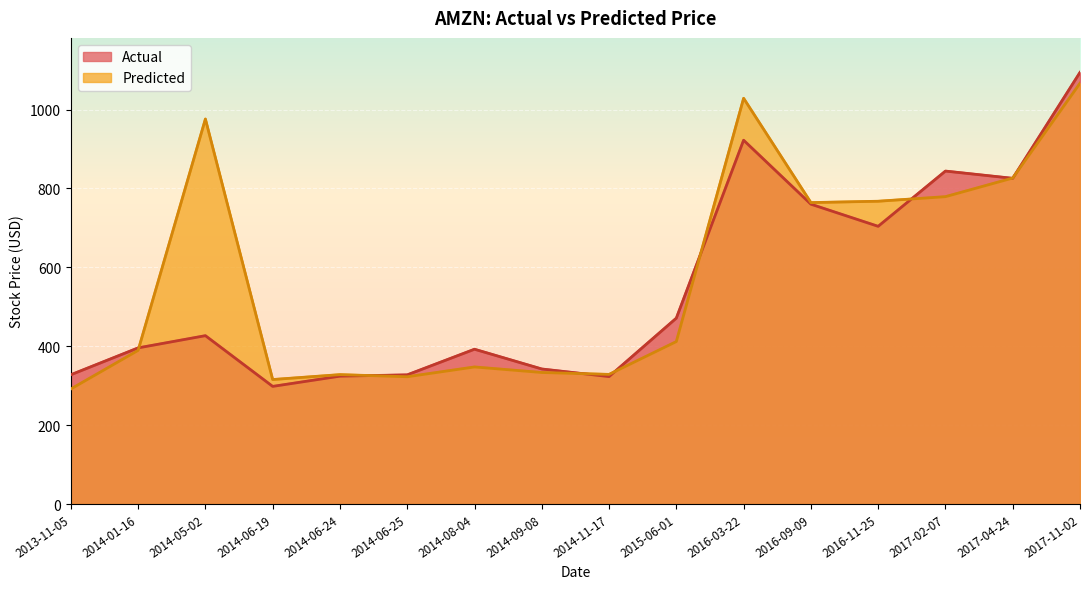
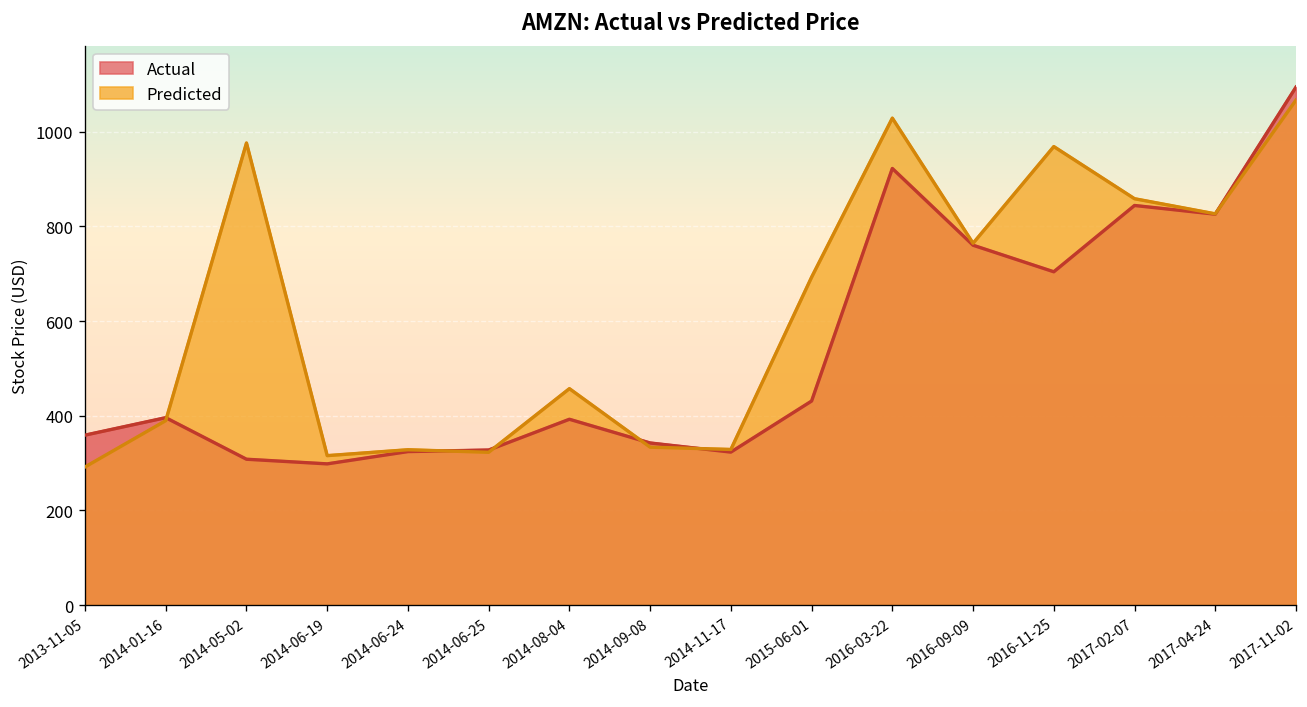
Actual, 2013-11-05: 330 -> 360
Actual, 2014-05-02: 430 -> 310
Predicted, 2014-08-04: 350 -> 460
Actual, 2015-06-01: 470 -> 430
Predicted, 2015-06-01: 410 -> 690
Predicted, 2016-11-25: 770 -> 970
Predicted, 2017-02-07: 780 -> 860
